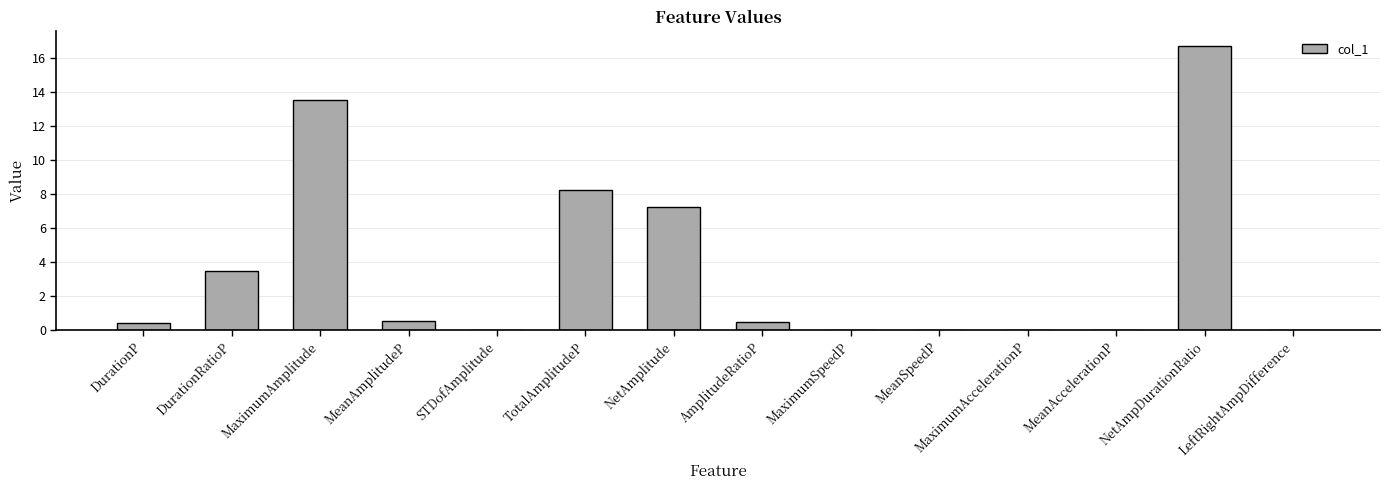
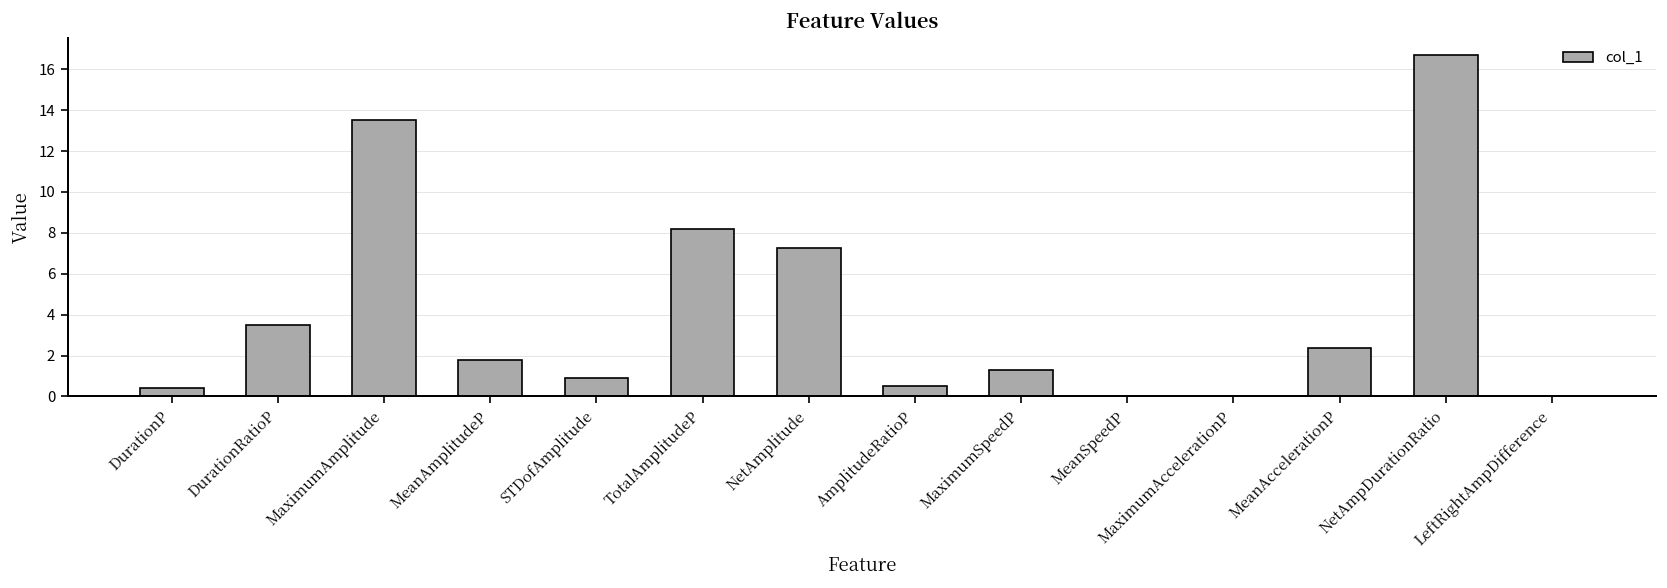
MeanAmplitudeP: 0.6 -> 1.8
STDofAmplitude: 0.0 -> 0.9
MaximumSpeedP: 0.0 -> 1.3
MeanAccelerationP: 0.0 -> 2.4
